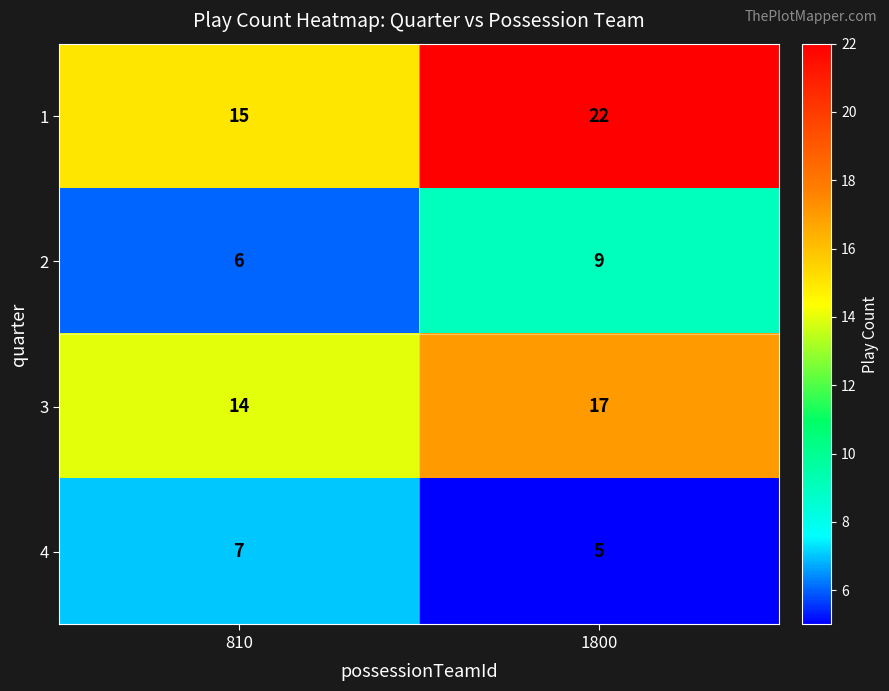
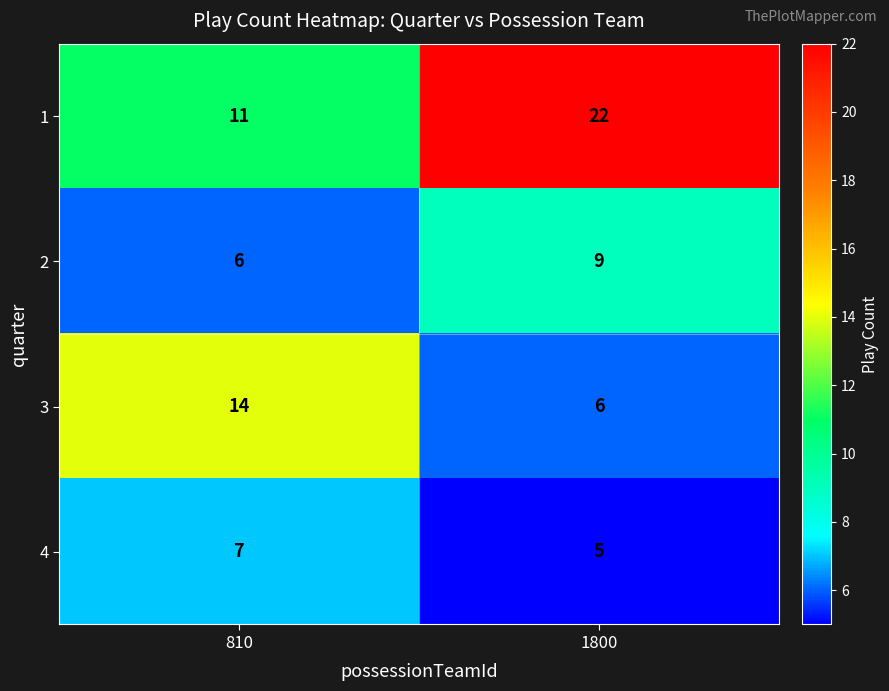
1, 810: 15 -> 11
3, 1800: 17 -> 6
